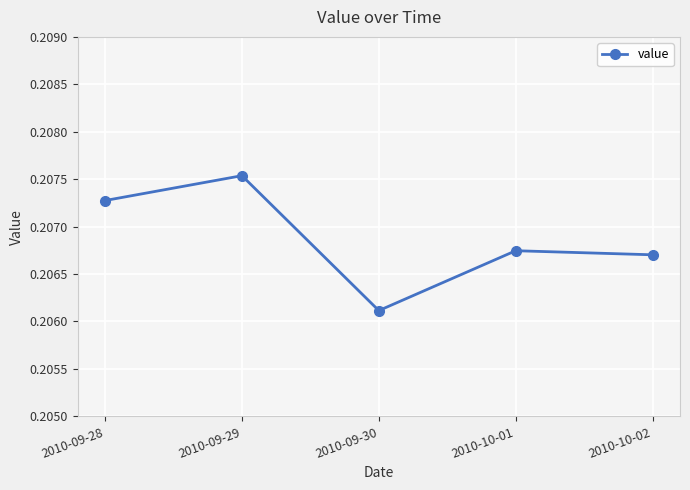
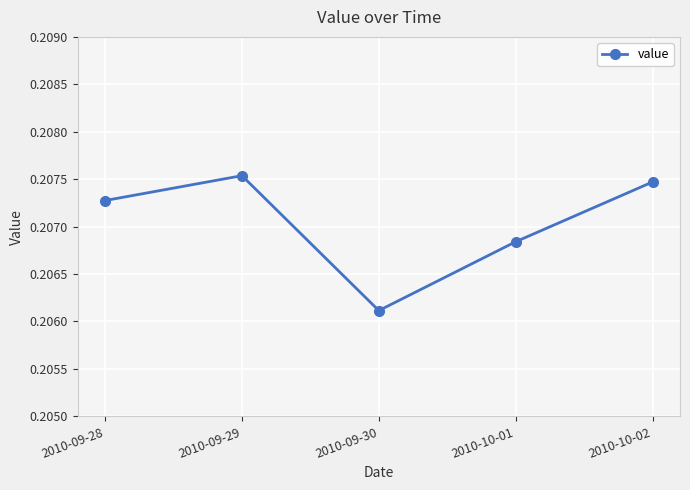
2010-10-01: 0.2067 -> 0.2068
2010-10-02: 0.2067 -> 0.2075
